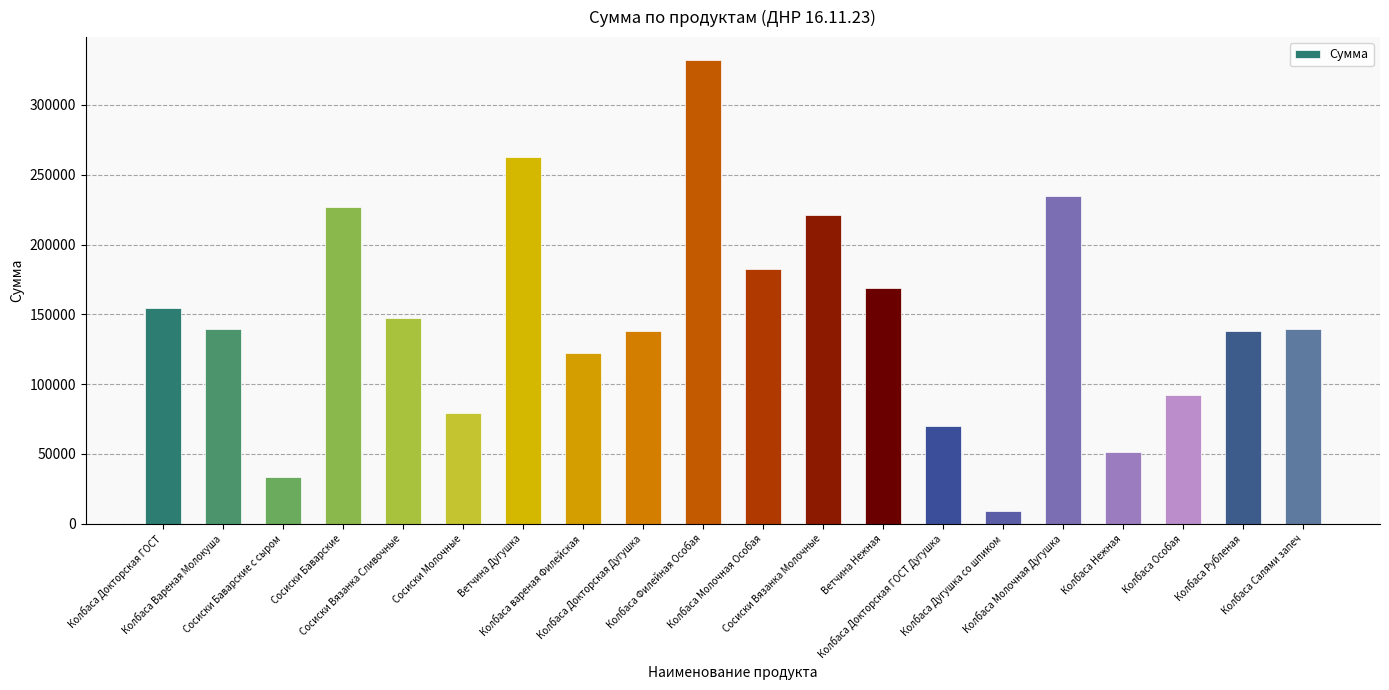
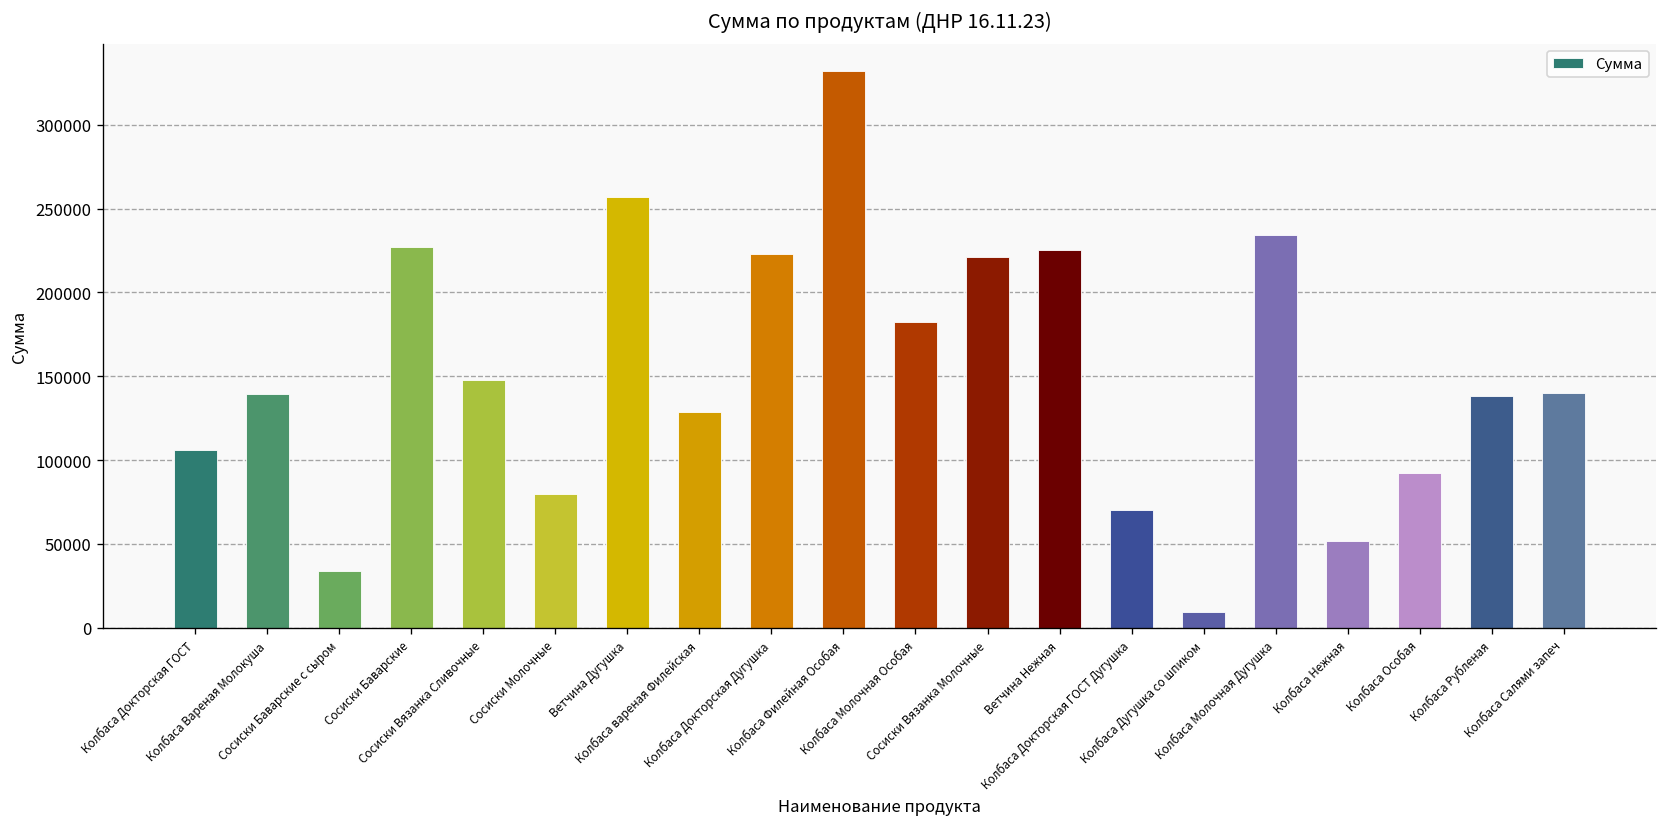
Колбаса Докторская ГОСТ: 155000 -> 106000
Ветчина Дугушка: 263000 -> 257000
Колбаса вареная Филейская: 122000 -> 129000
Колбаса Докторская Дугушка: 138000 -> 223000
Ветчина Нежная: 169000 -> 225000
